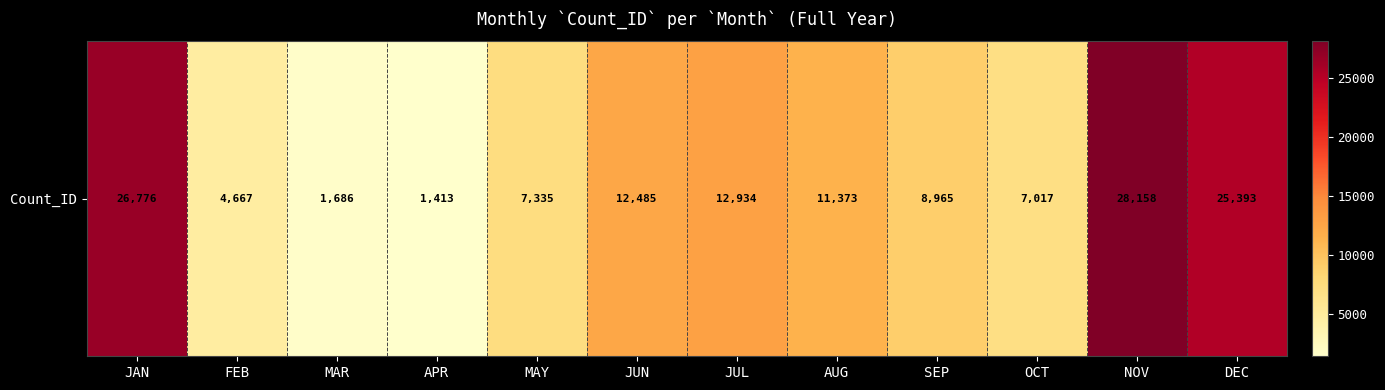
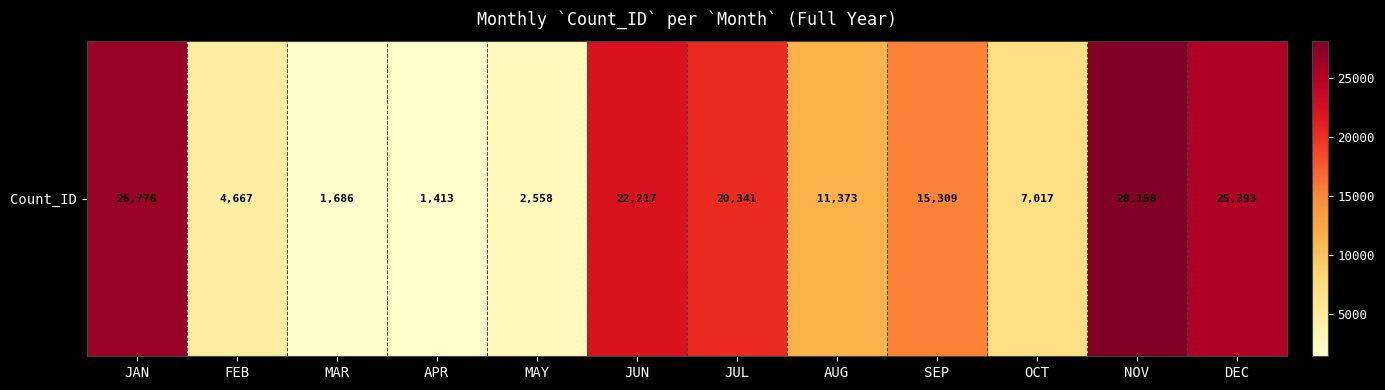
Count_ID, MAY: 7,335 -> 2,558
Count_ID, JUN: 12,485 -> 22,217
Count_ID, JUL: 12,934 -> 20,341
Count_ID, SEP: 8,965 -> 15,309
